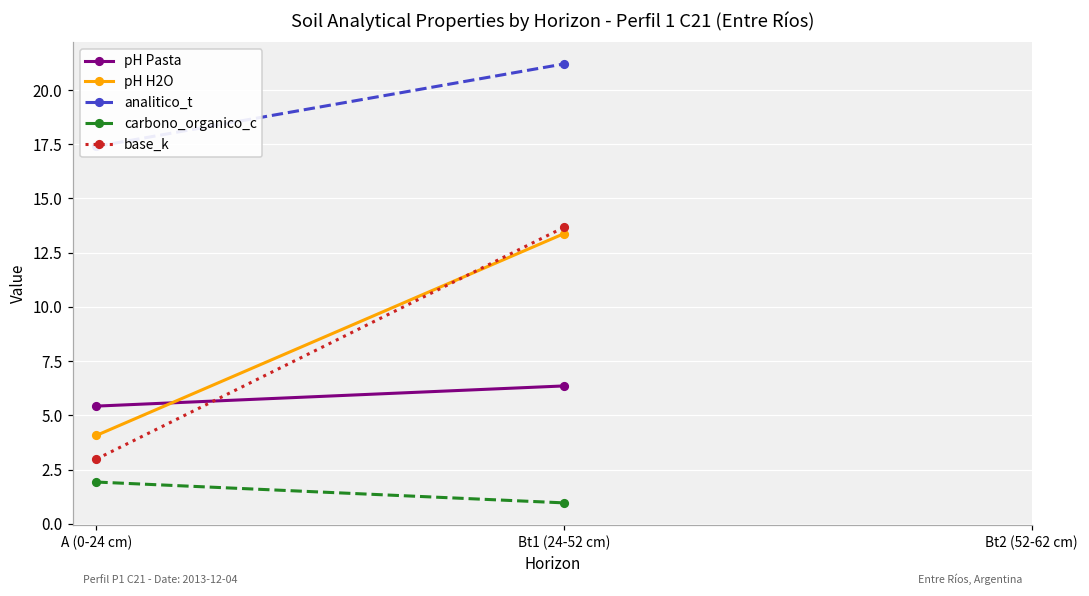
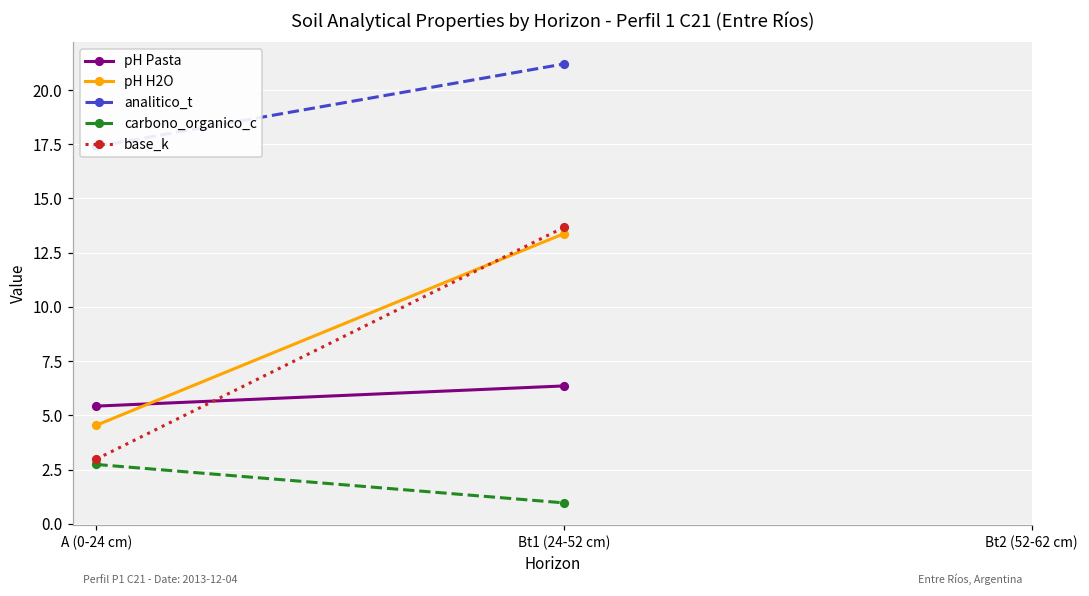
pH H2O, A (0-24 cm): 4.1 -> 4.6
carbono_organico_c, A (0-24 cm): 1.9 -> 2.7
